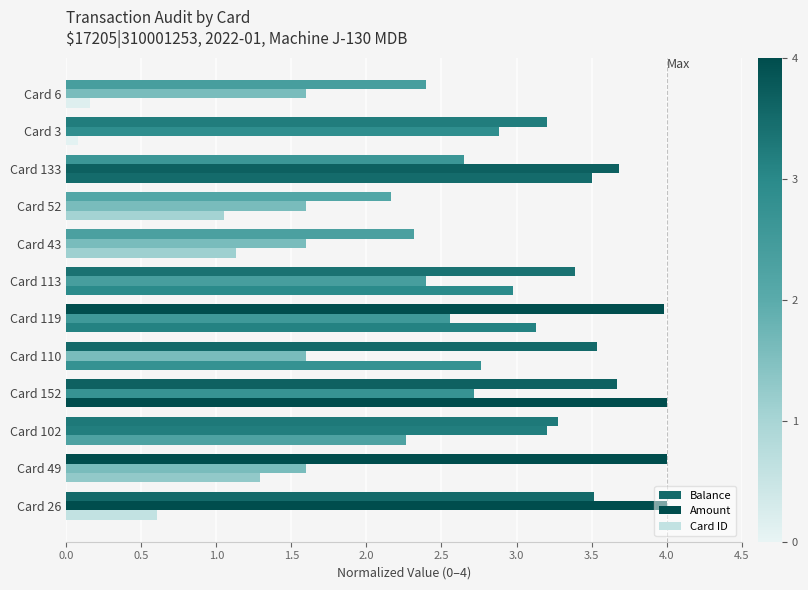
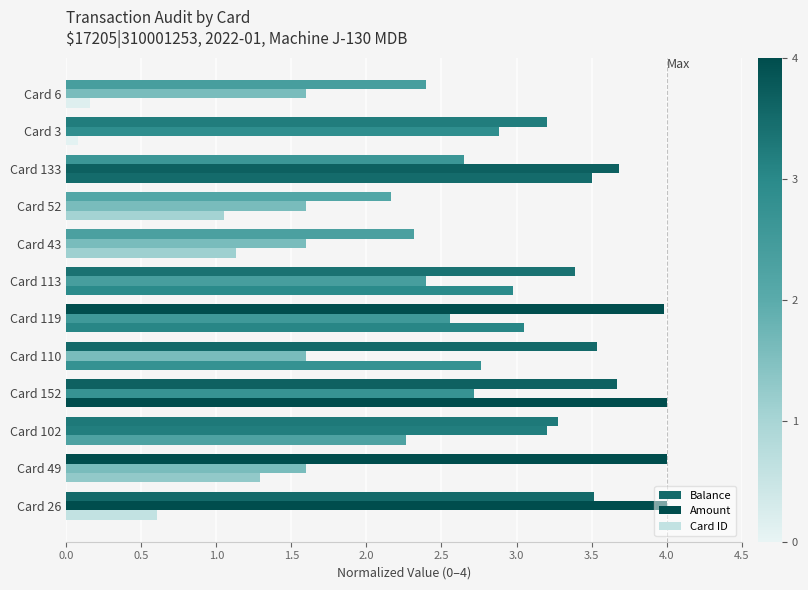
Card ID, Card 119: 3.13 -> 3.05
